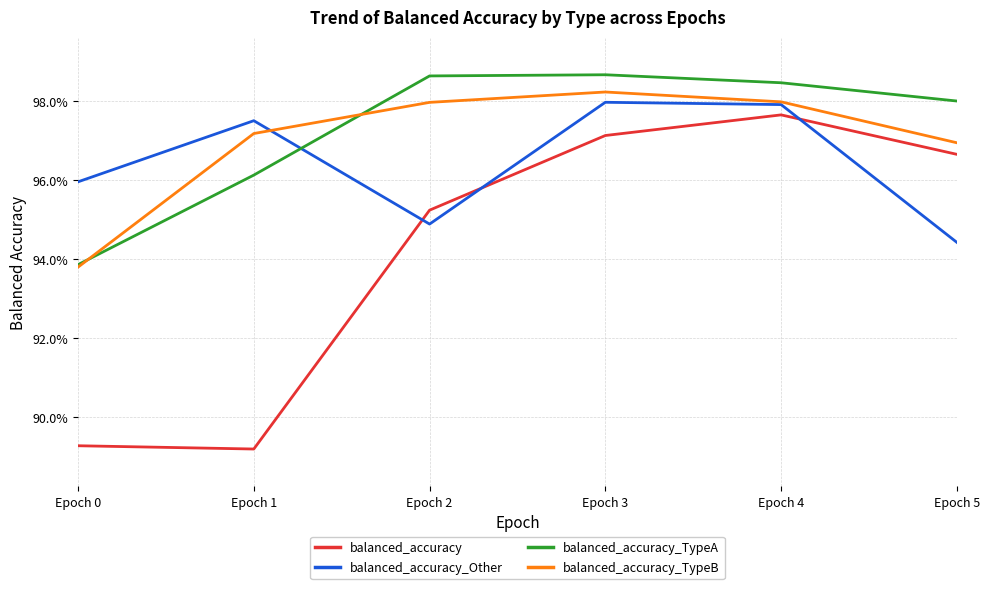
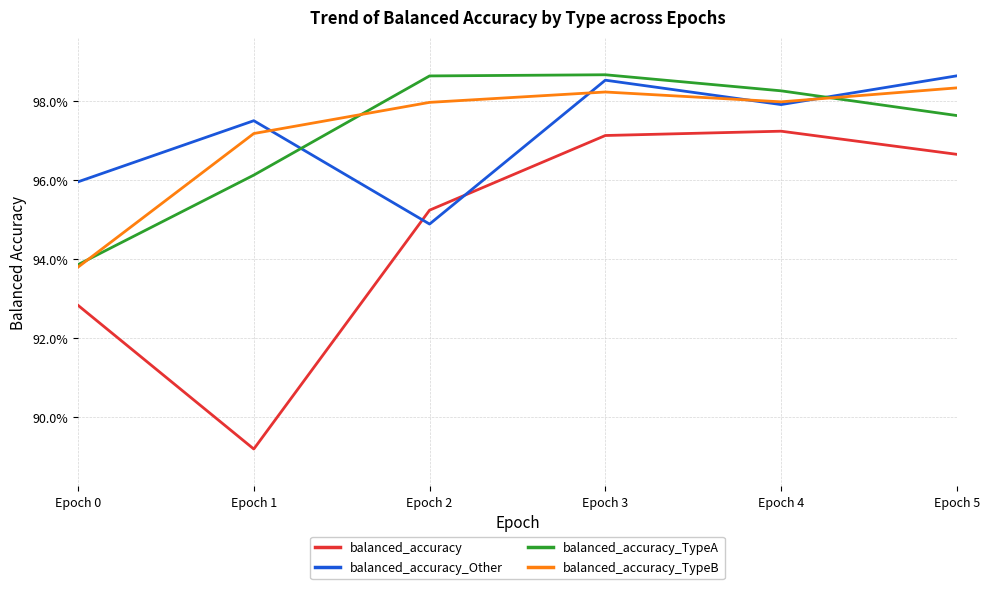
balanced_accuracy, Epoch 0: 89.3% -> 92.8%
balanced_accuracy_Other, Epoch 3: 98.0% -> 98.5%
balanced_accuracy, Epoch 4: 97.6% -> 97.2%
balanced_accuracy_TypeA, Epoch 4: 98.5% -> 98.3%
balanced_accuracy_Other, Epoch 5: 94.4% -> 98.6%
balanced_accuracy_TypeA, Epoch 5: 98.0% -> 97.6%
balanced_accuracy_TypeB, Epoch 5: 96.9% -> 98.3%
